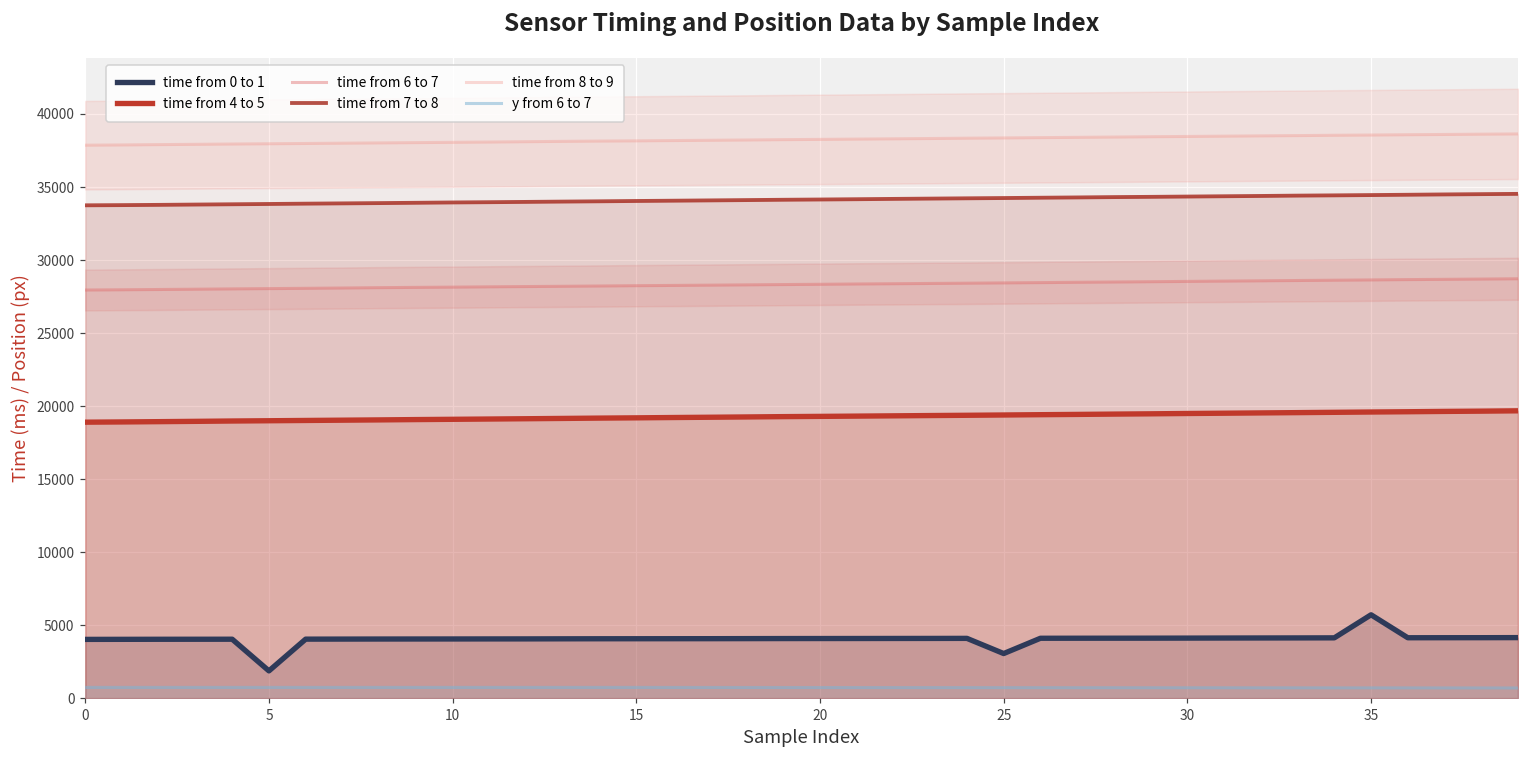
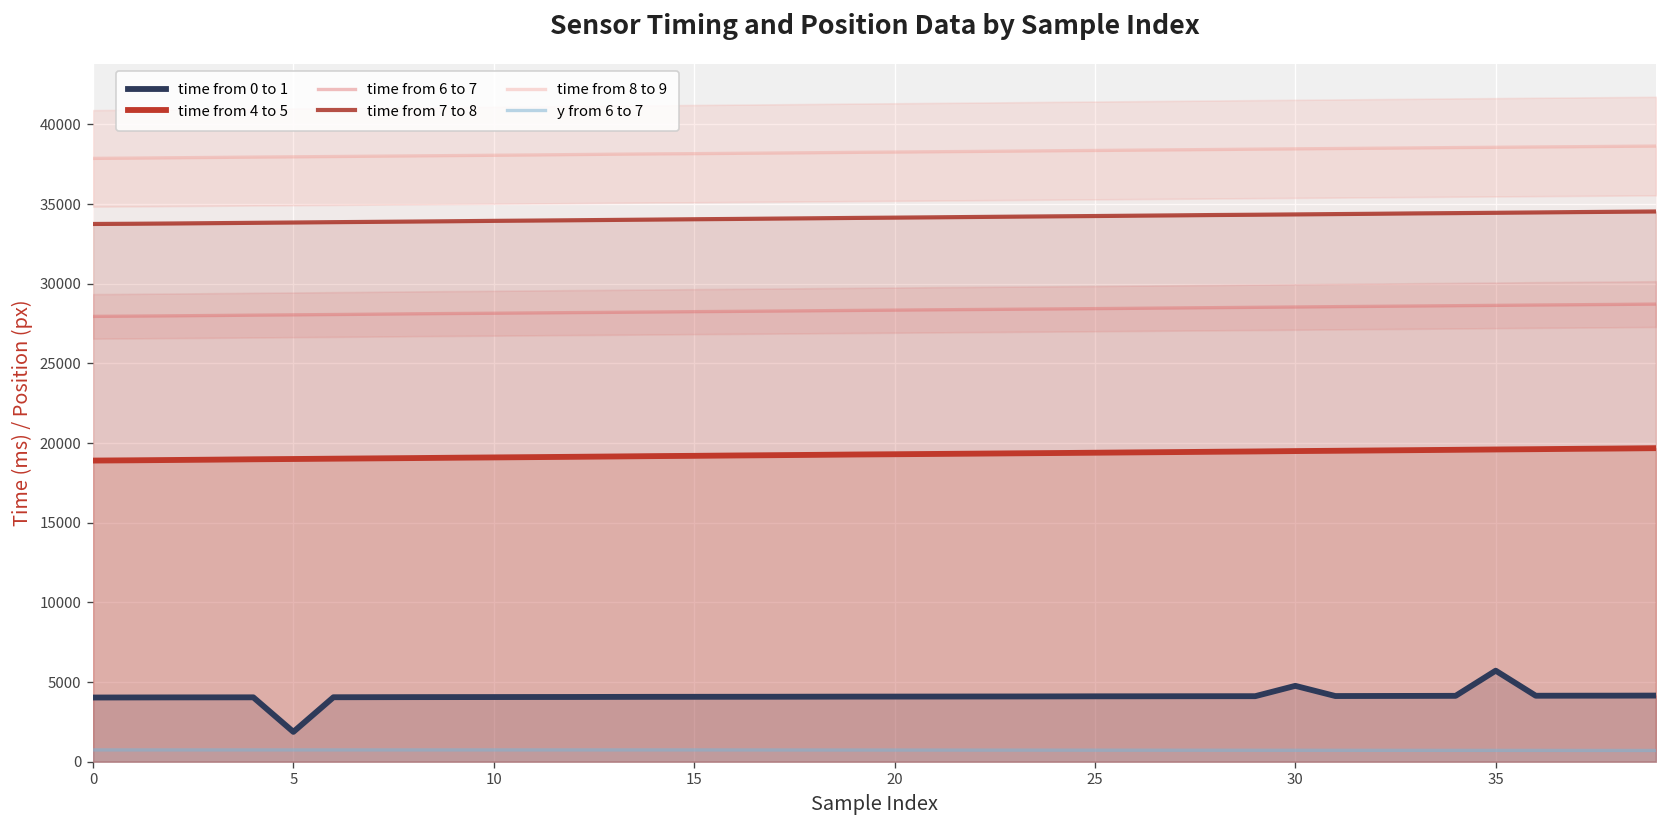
time from 0 to 1, 25: 3100 -> 4100
time from 0 to 1, 30: 4100 -> 4800
